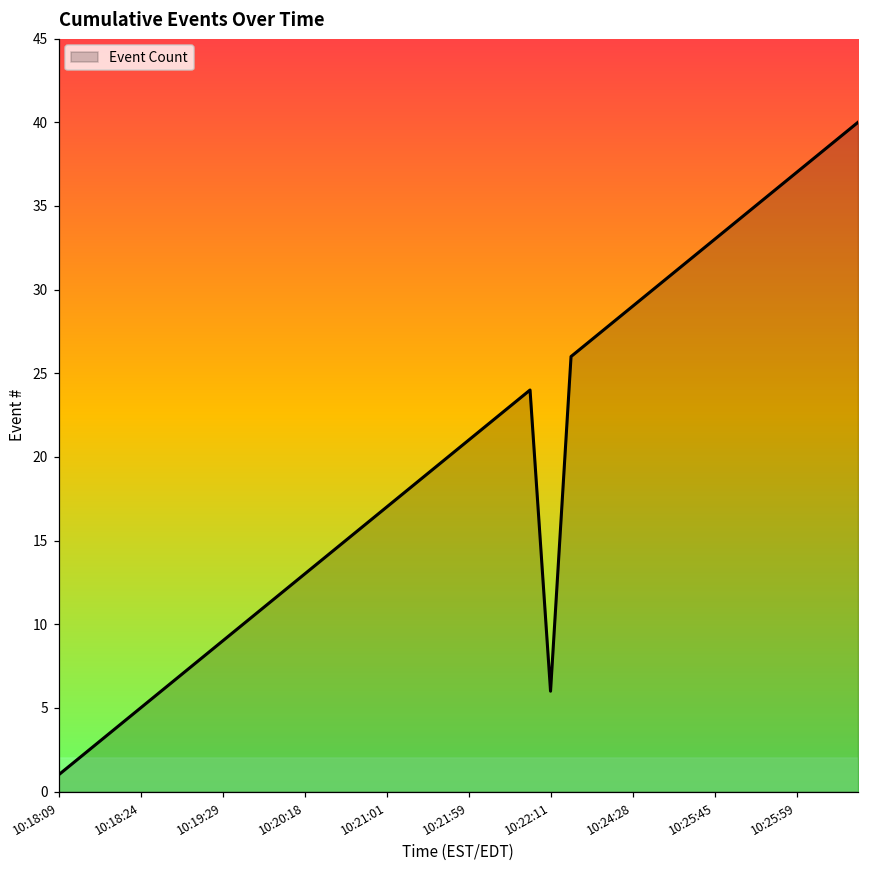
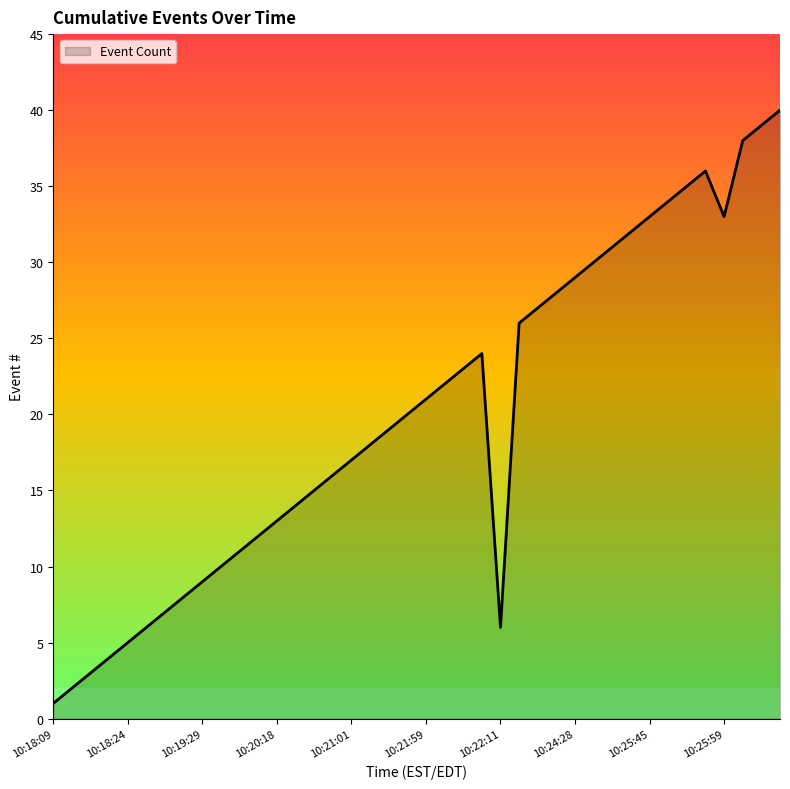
10:25:59: 37 -> 33
